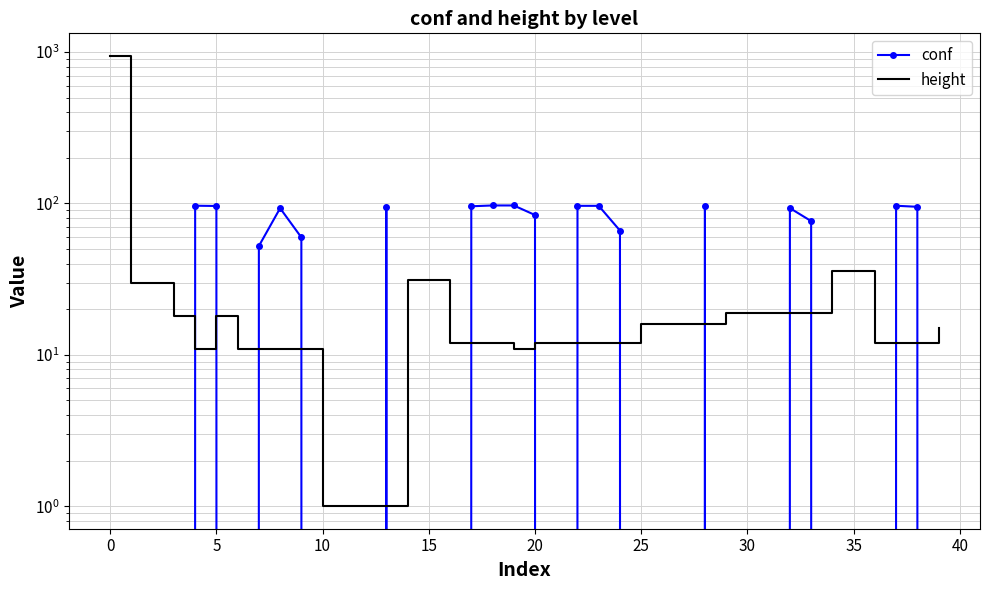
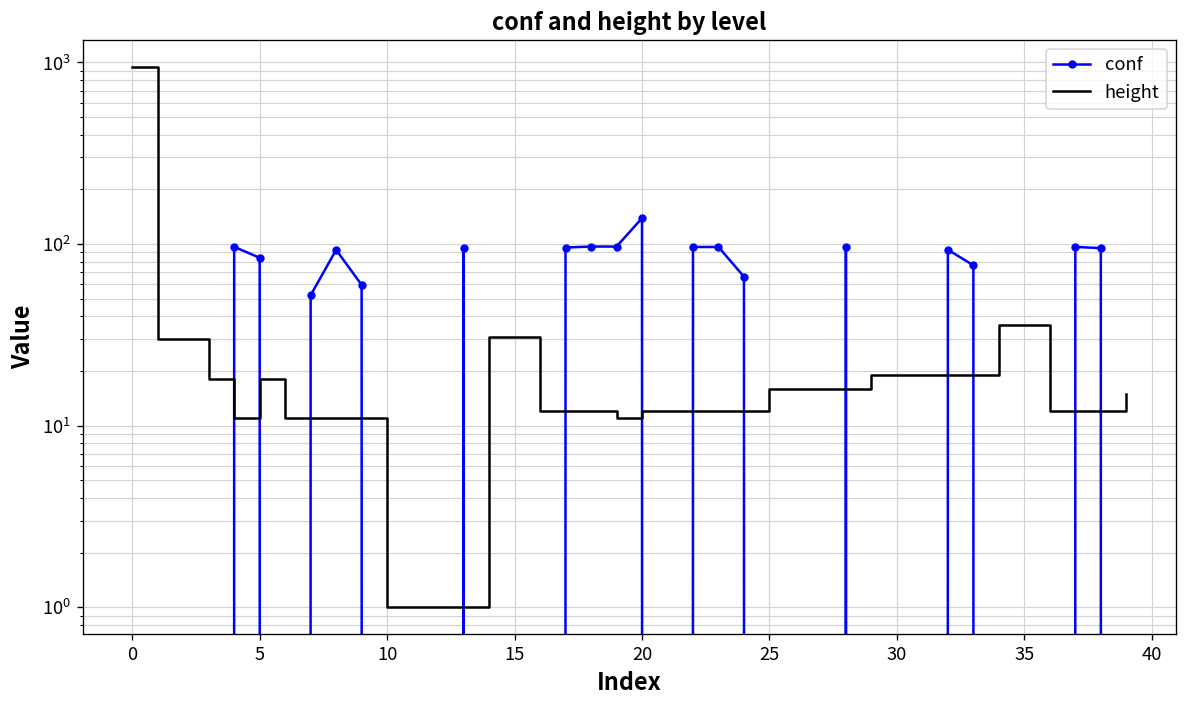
conf, 5: 100 -> 80
conf, 20: 80 -> 140
